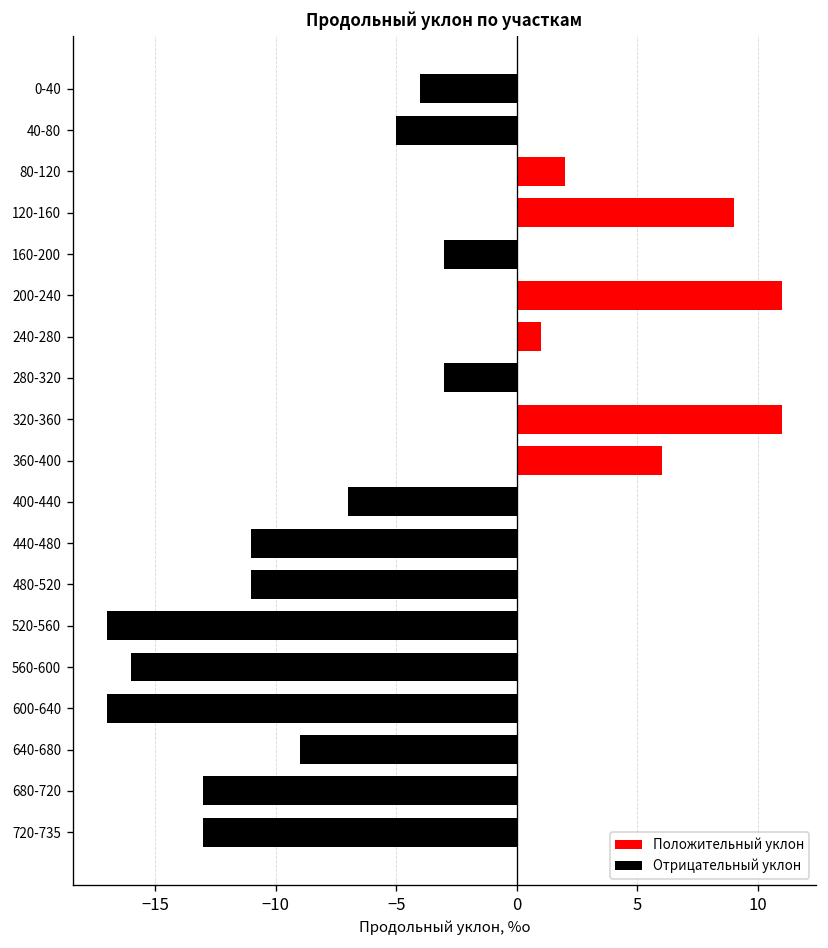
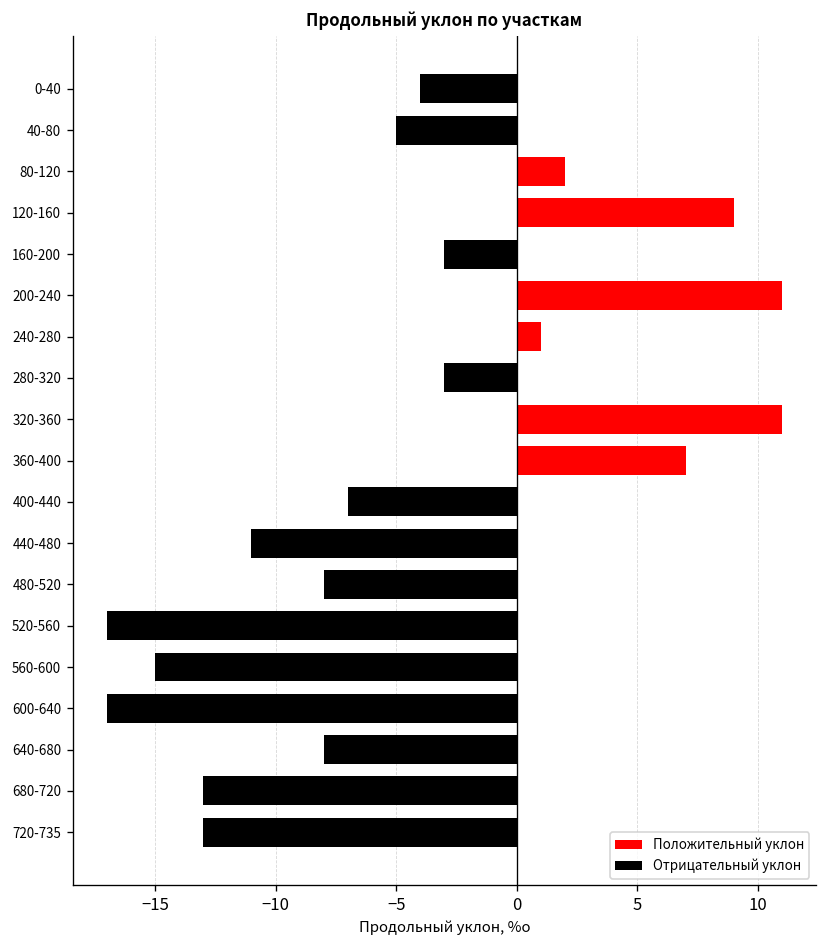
360-400: 6 -> 7
480-520: -11 -> -8
560-600: -16 -> -15
640-680: -9 -> -8
